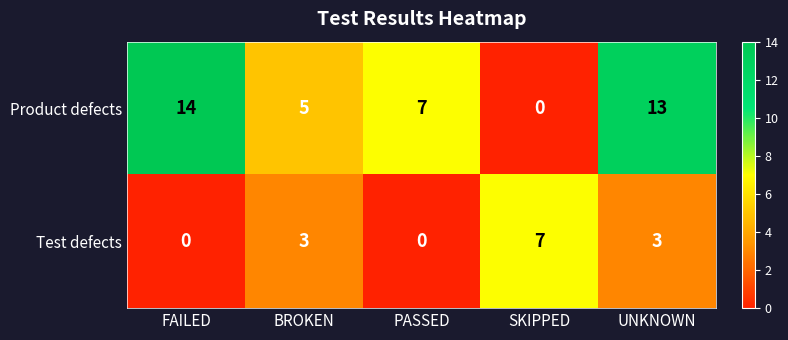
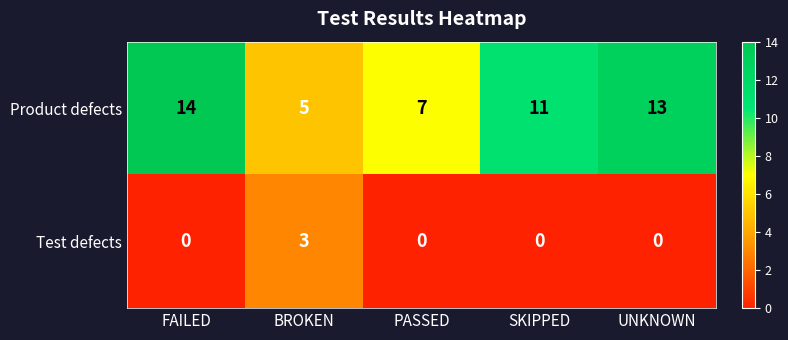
Product defects, SKIPPED: 0 -> 11
Test defects, SKIPPED: 7 -> 0
Test defects, UNKNOWN: 3 -> 0
